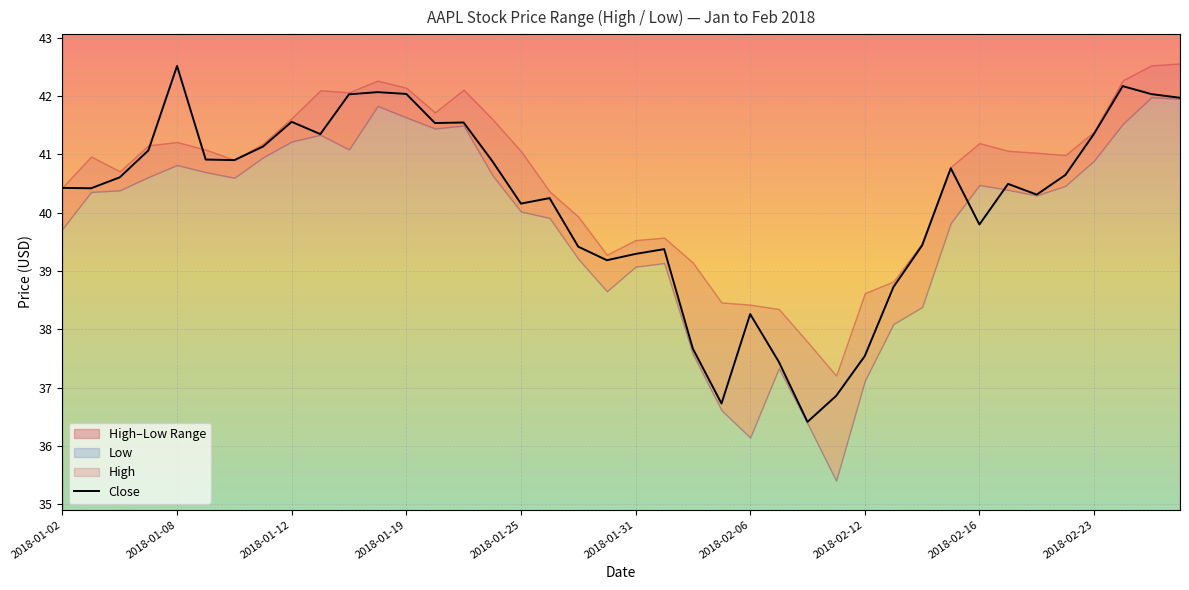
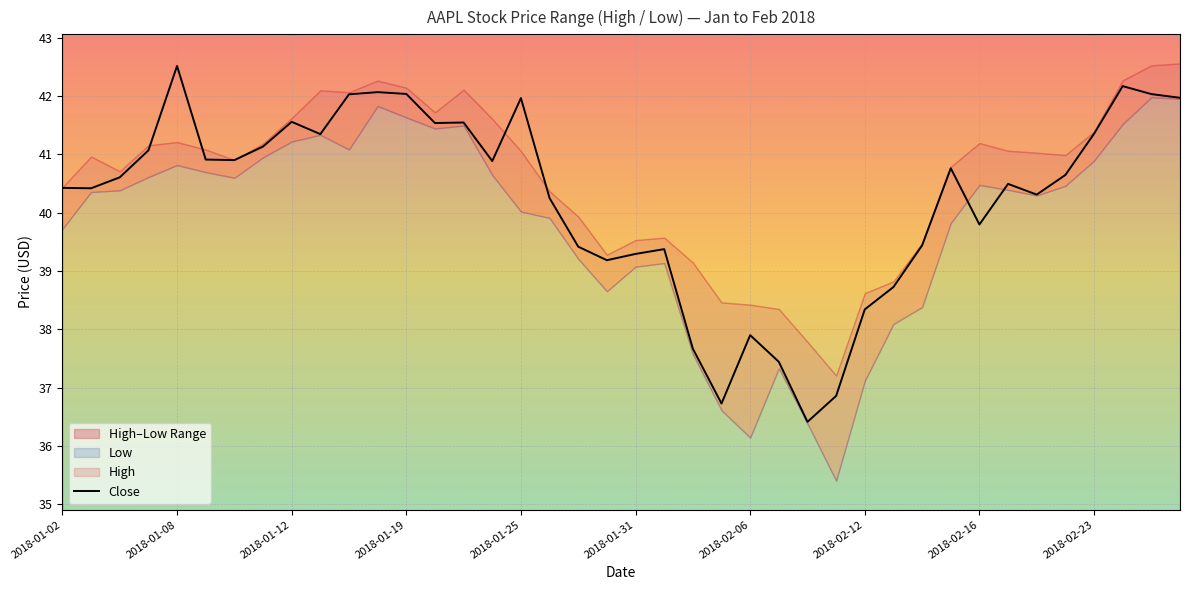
Close, 2018-01-25: 40.2 -> 42.0
Close, 2018-02-06: 38.3 -> 37.9
Close, 2018-02-12: 37.5 -> 38.3
